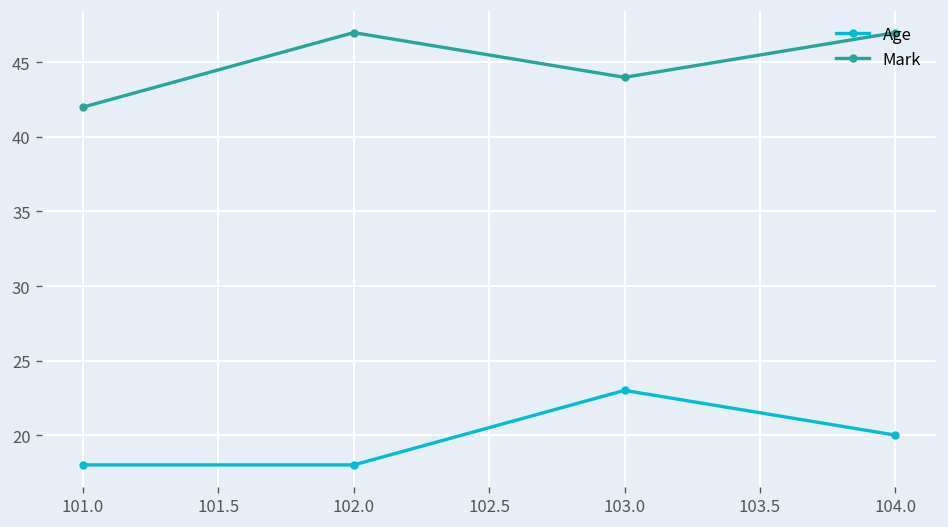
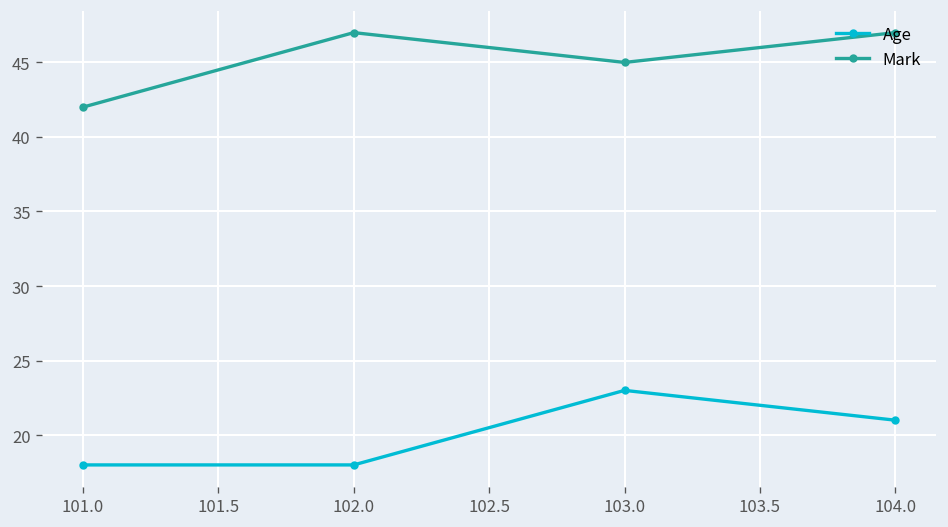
Mark, 103.0: 44 -> 45
Age, 104.0: 20 -> 21
